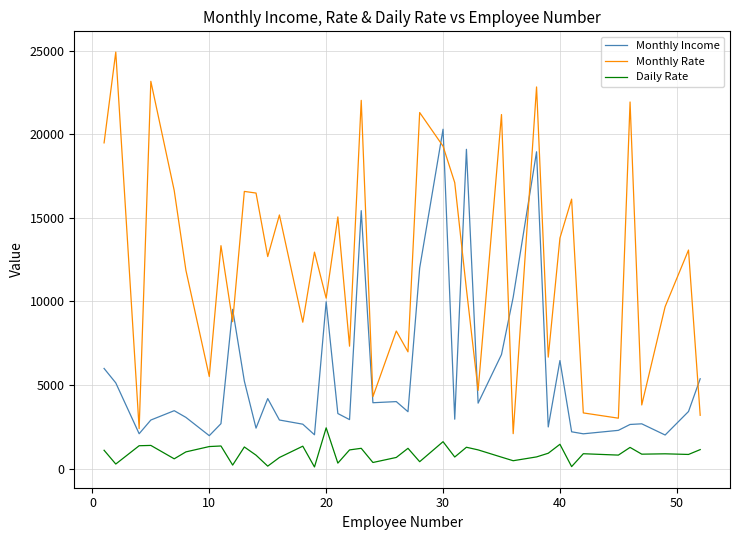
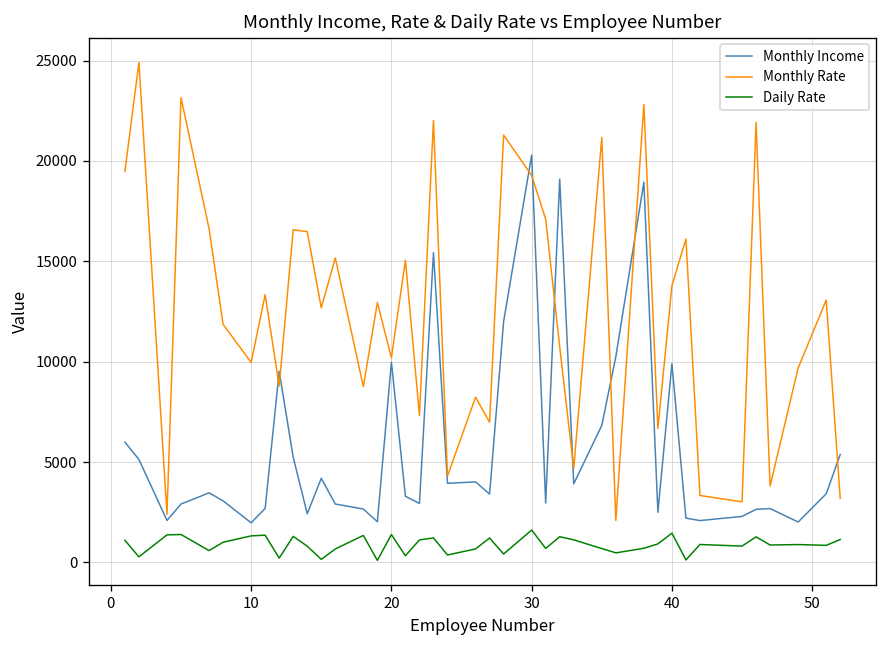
Monthly Rate, 10: 5500 -> 10000
Daily Rate, 20: 2400 -> 1400
Monthly Income, 40: 6500 -> 9900
